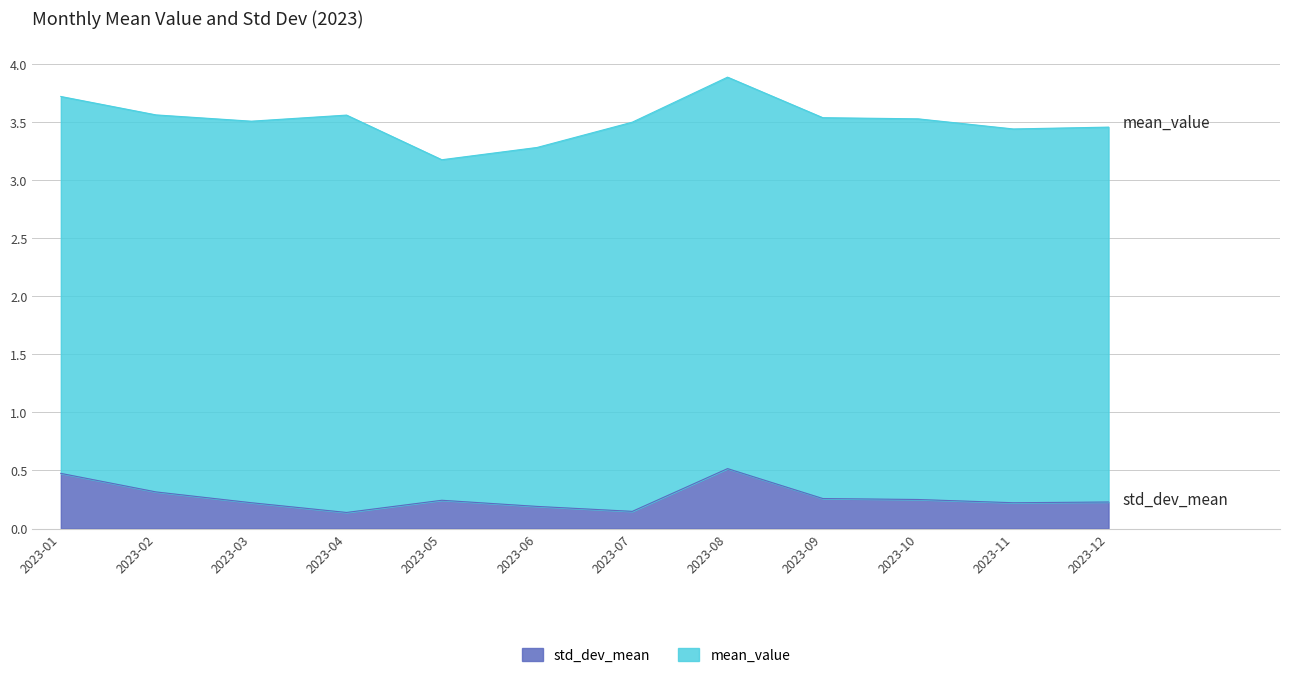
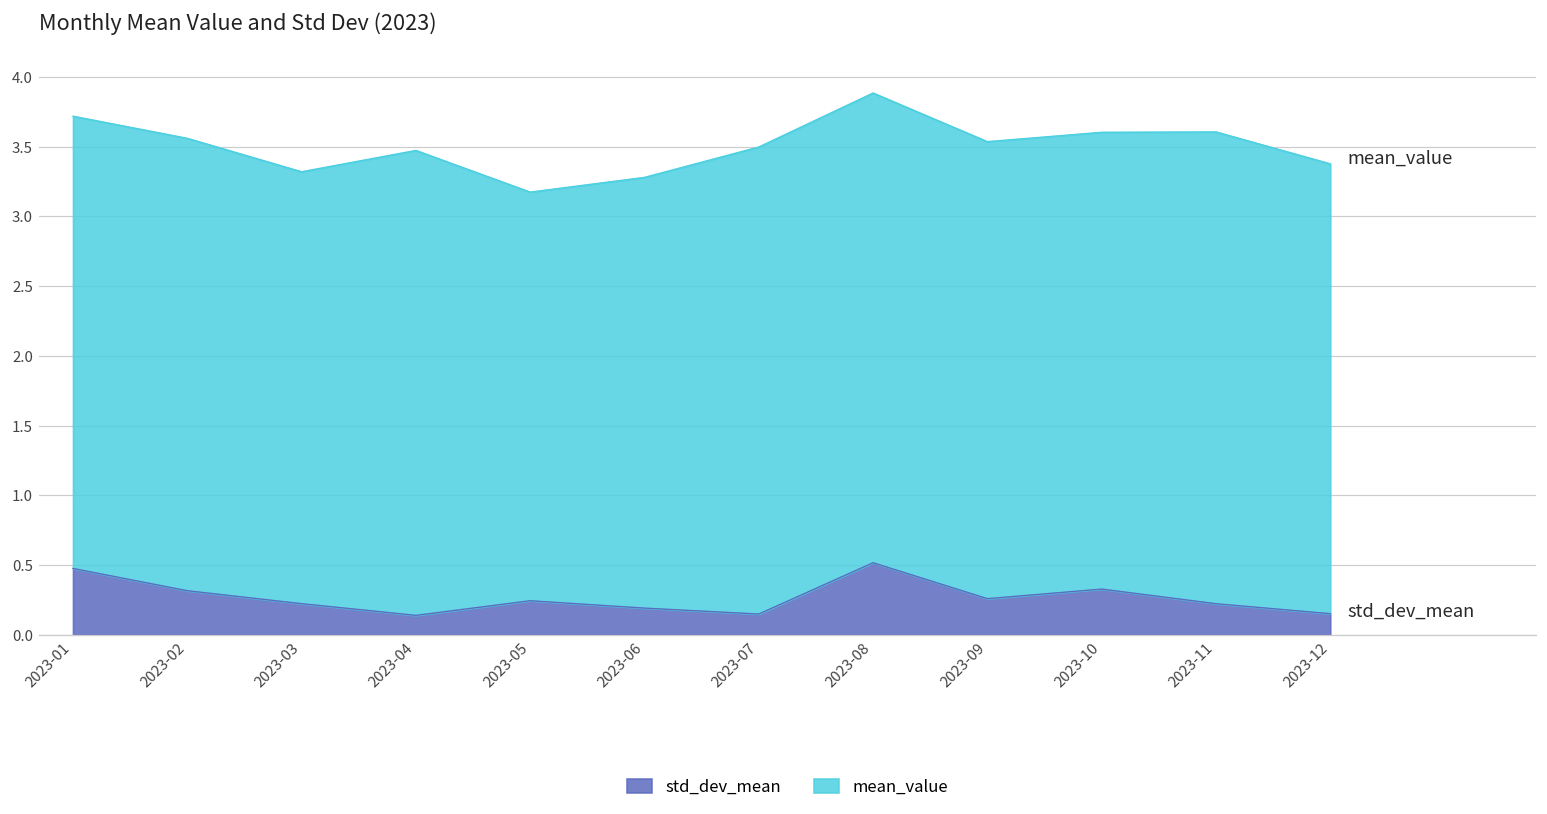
mean_value, 2023-03: 3.28 -> 3.10
mean_value, 2023-04: 3.42 -> 3.33
std_dev_mean, 2023-10: 0.25 -> 0.33
mean_value, 2023-11: 3.22 -> 3.38
std_dev_mean, 2023-12: 0.23 -> 0.15
